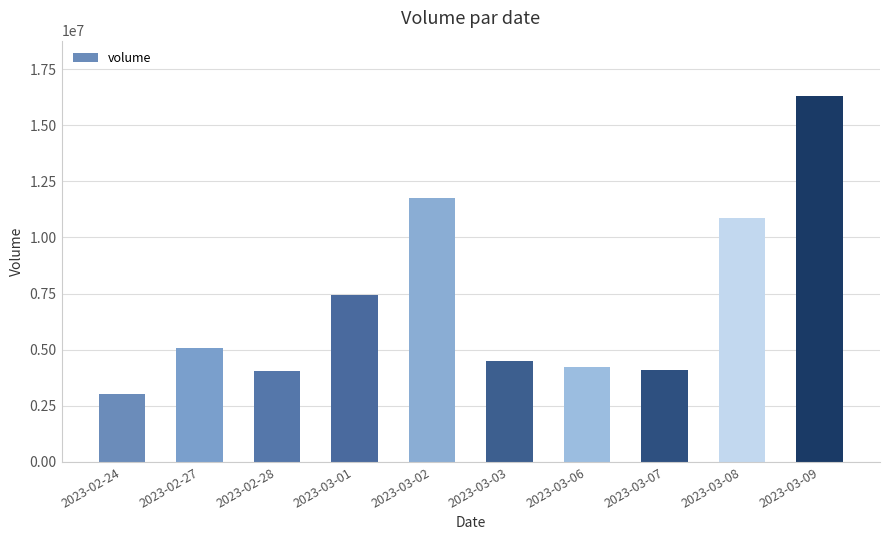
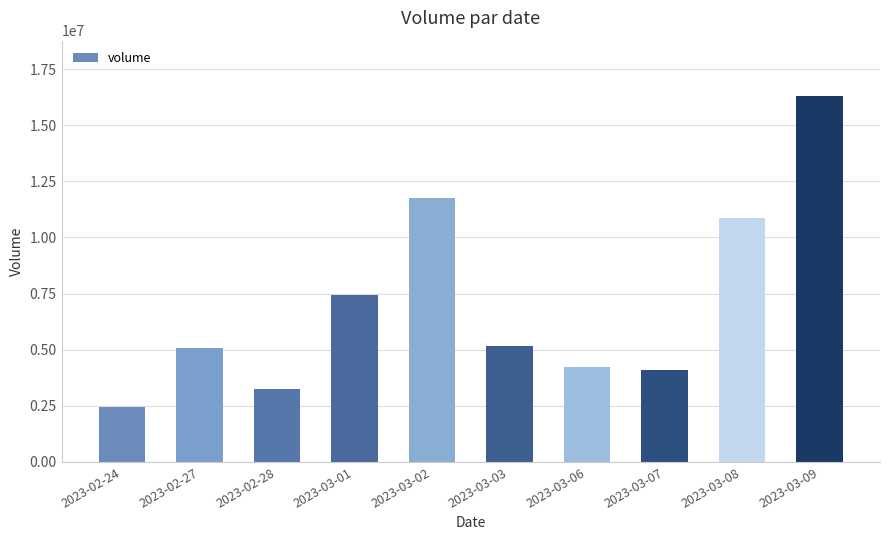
2023-02-24: 3000000 -> 2500000
2023-02-28: 4100000 -> 3300000
2023-03-03: 4500000 -> 5200000
